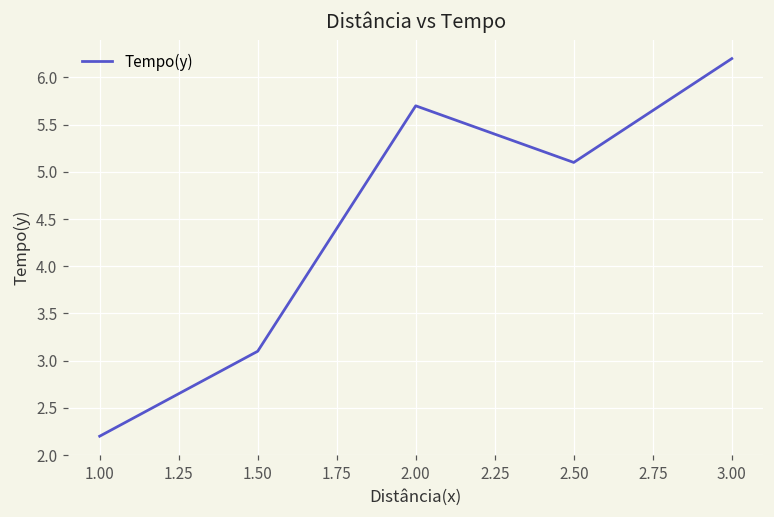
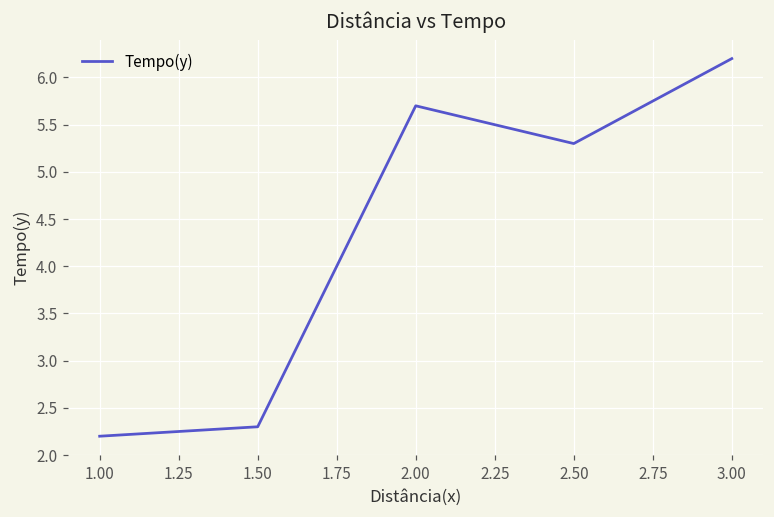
1.50: 3.1 -> 2.3
2.50: 5.1 -> 5.3
